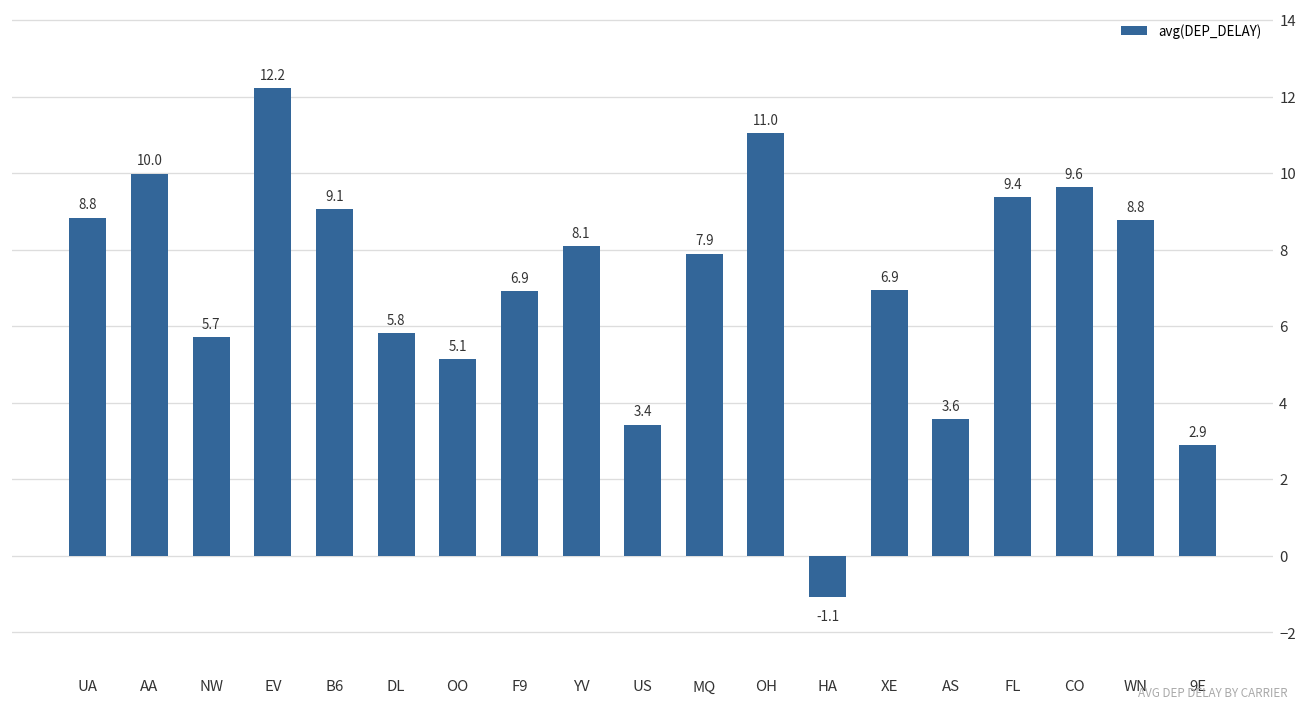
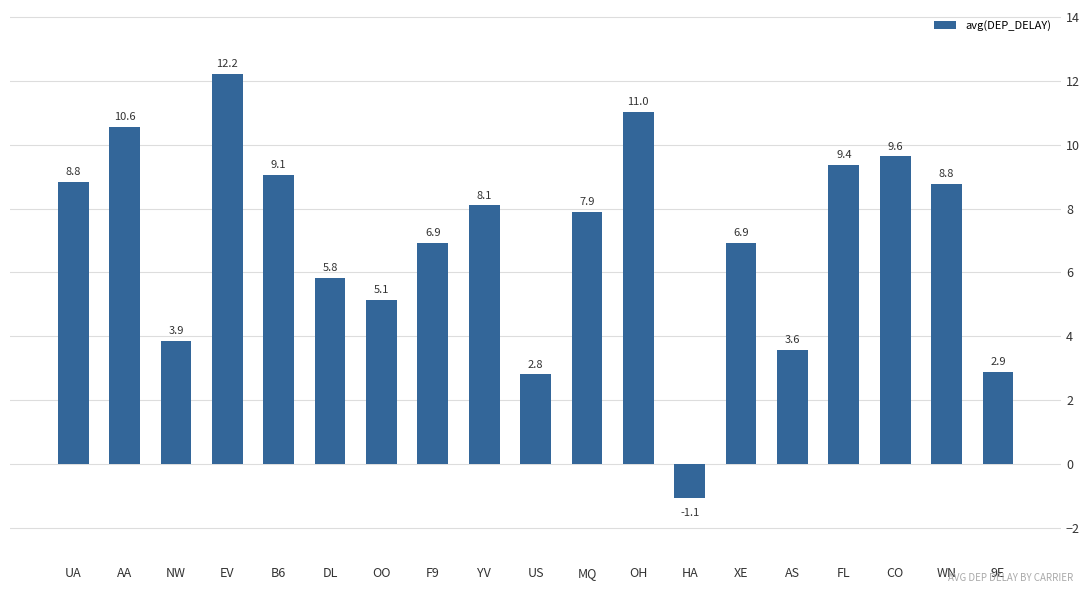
AA: 10.0 -> 10.6
NW: 5.7 -> 3.9
US: 3.4 -> 2.8
